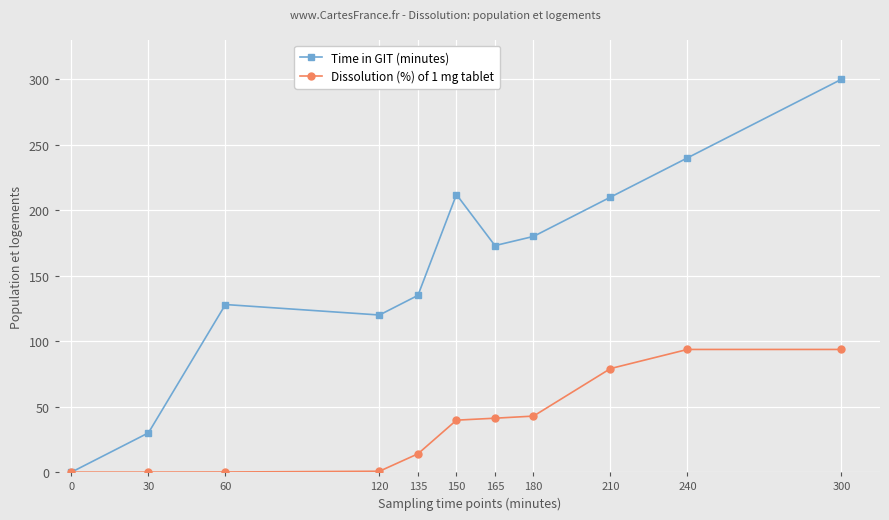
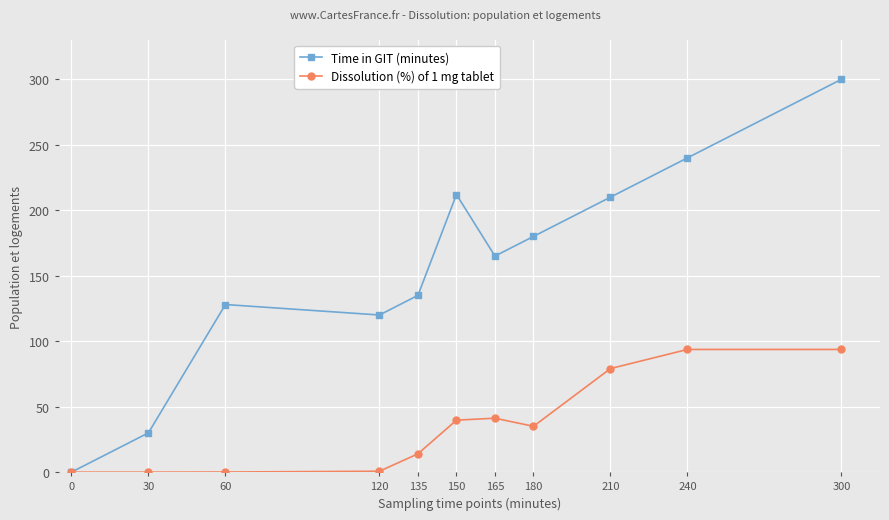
Time in GIT (minutes), 165: 173 -> 165
Dissolution (%) of 1 mg tablet, 180: 43 -> 35
